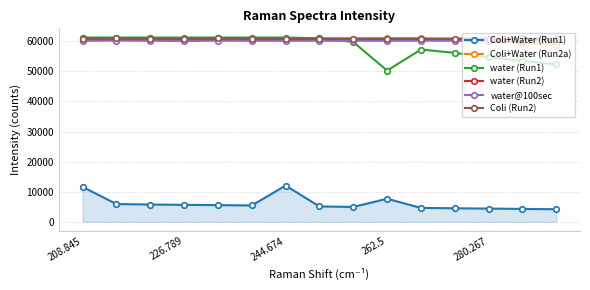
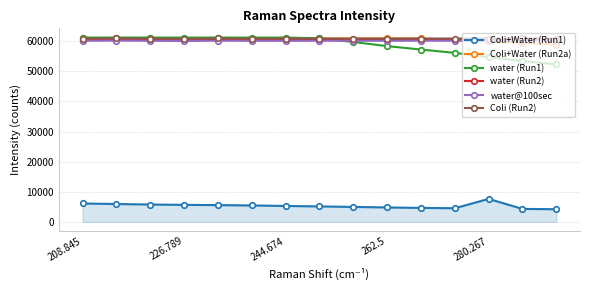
Coli+Water (Run1), 208.845: 12000 -> 6000
Coli+Water (Run1), 244.674: 12000 -> 5000
Coli+Water (Run1), 262.5: 8000 -> 5000
water (Run1), 262.5: 50000 -> 58000
Coli+Water (Run1), 280.267: 4000 -> 8000
